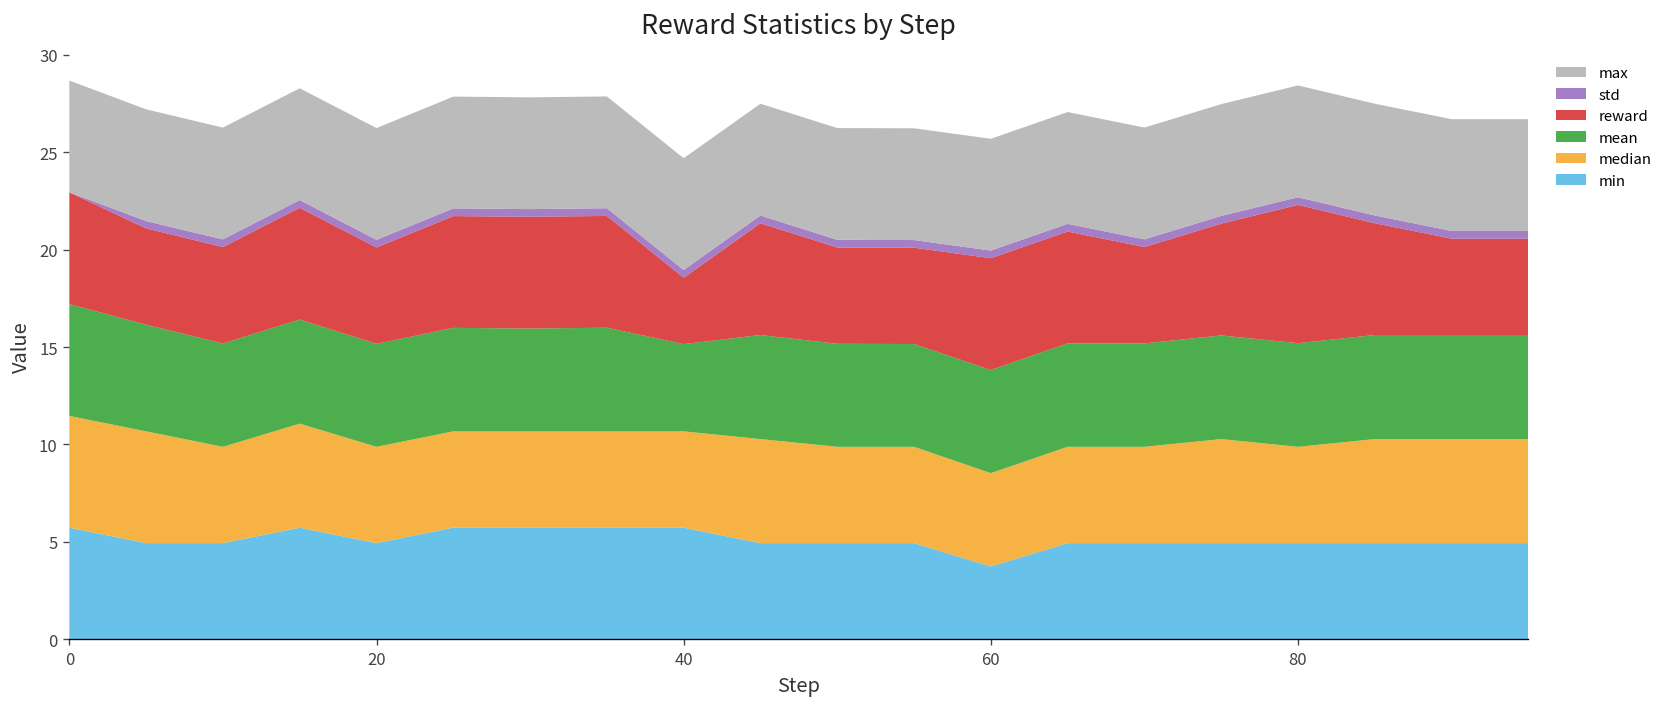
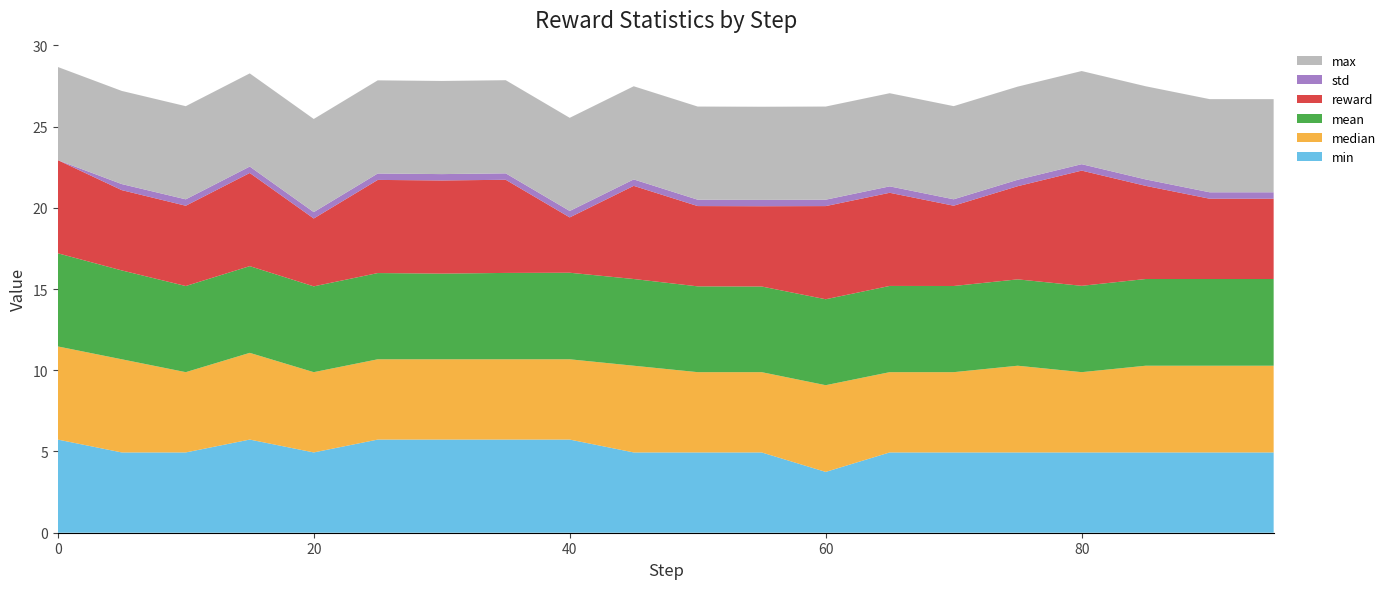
reward, 20: 4.9 -> 4.2
mean, 40: 4.5 -> 5.3
median, 60: 4.8 -> 5.3
